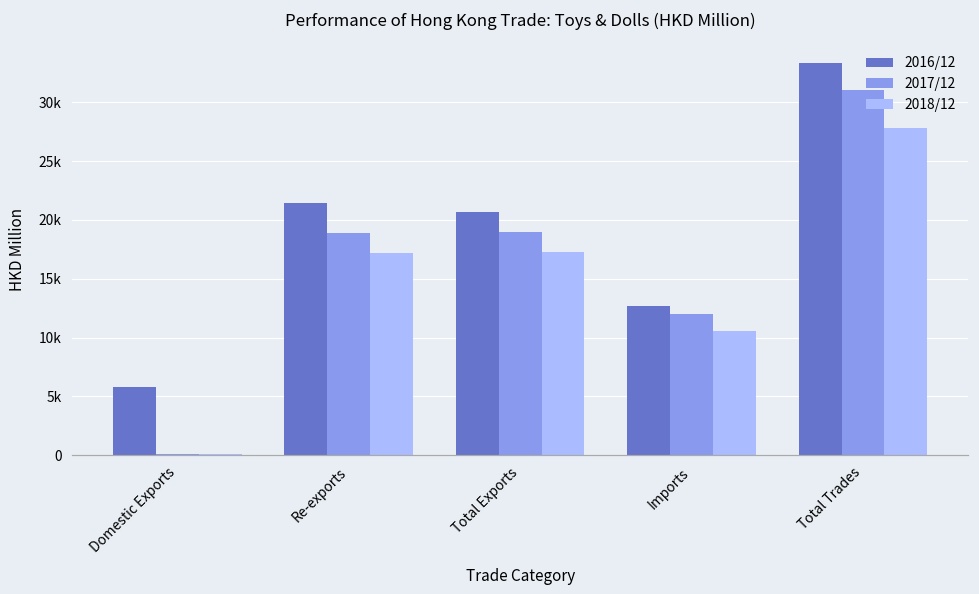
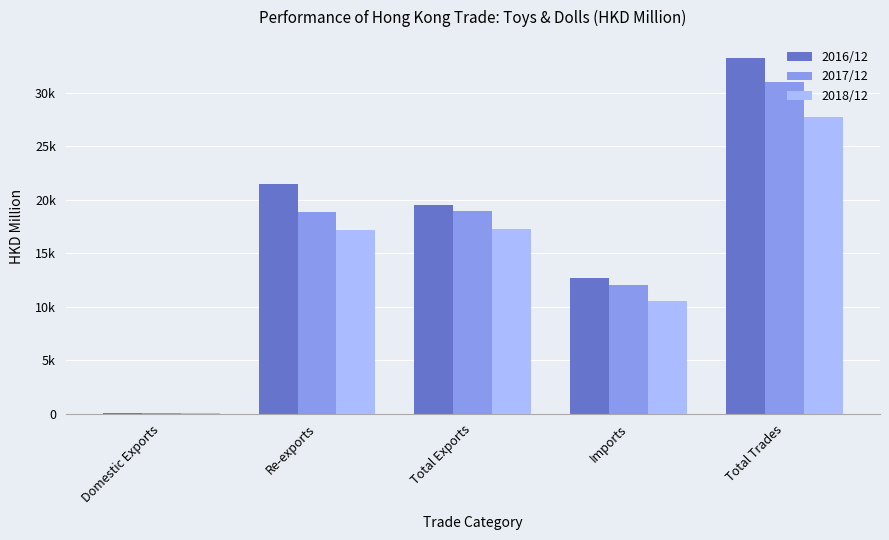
2016/12, Domestic Exports: 5800 -> 100
2016/12, Total Exports: 20600 -> 19600
